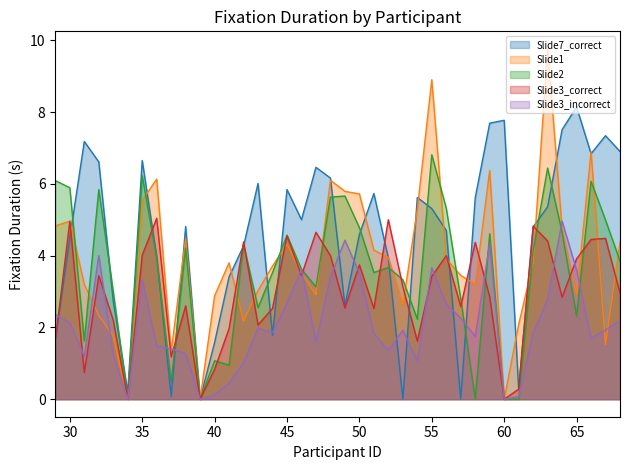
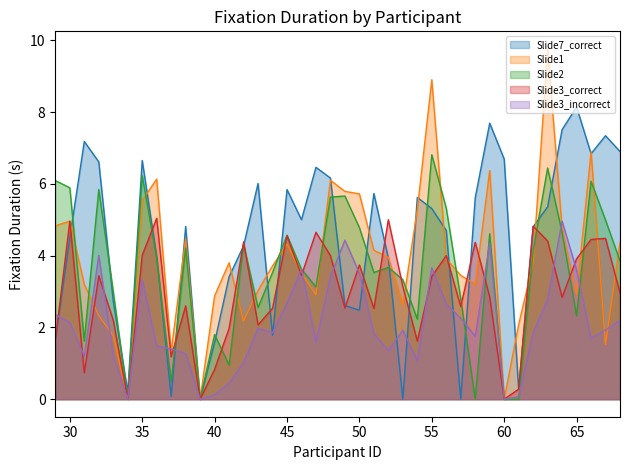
Slide2, 40: 1.1 -> 1.8
Slide7_correct, 50: 4.6 -> 2.5
Slide7_correct, 60: 7.8 -> 6.7
